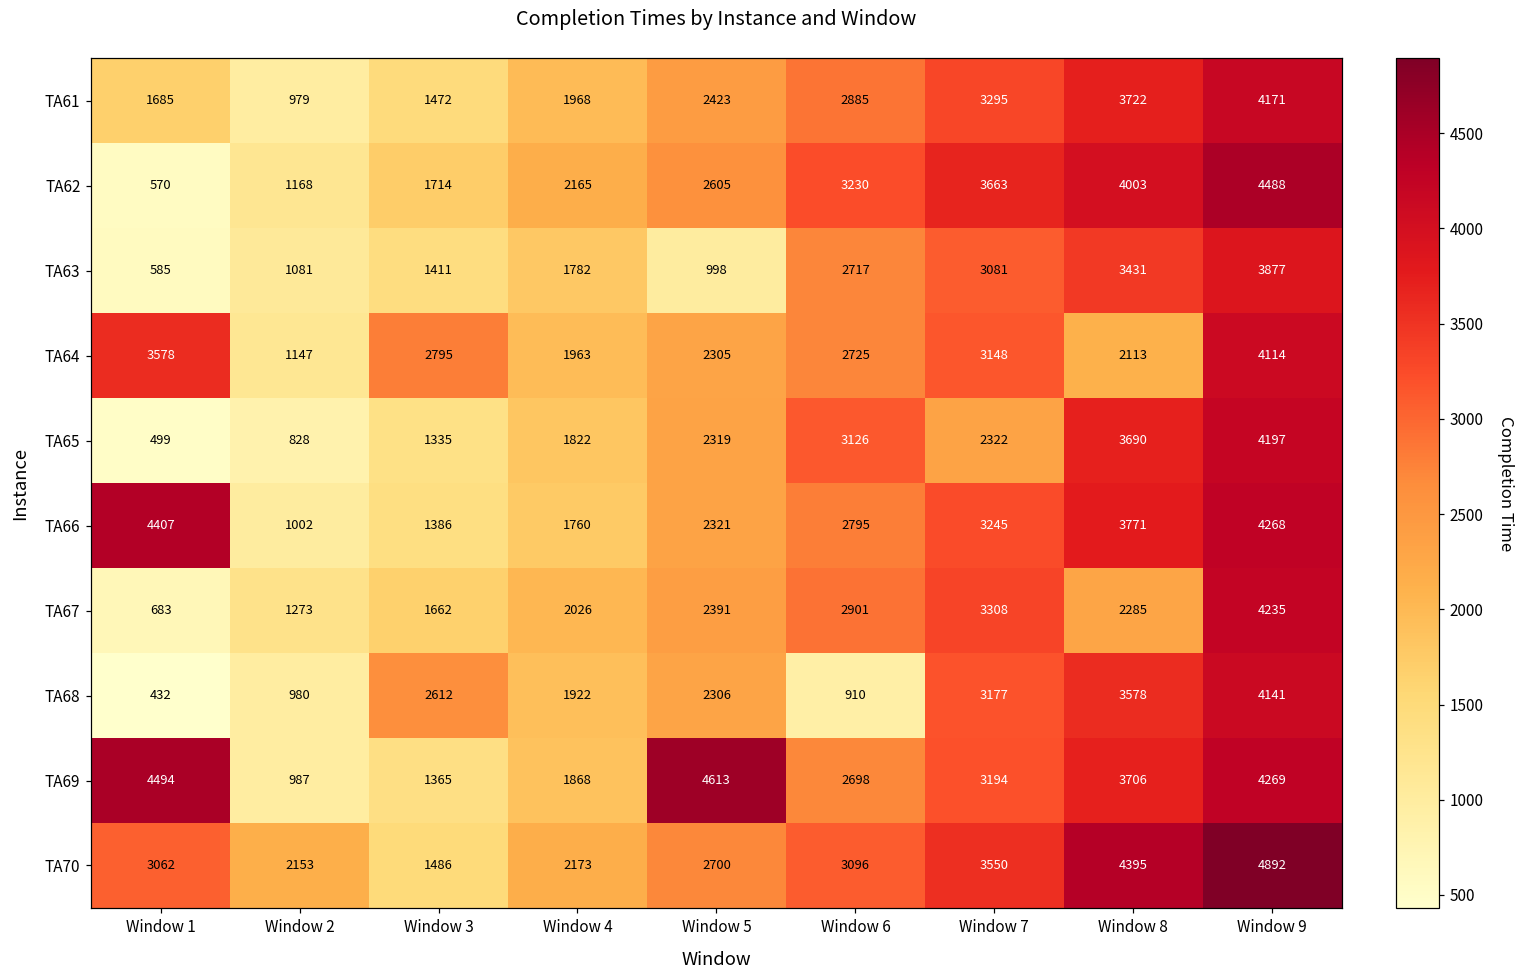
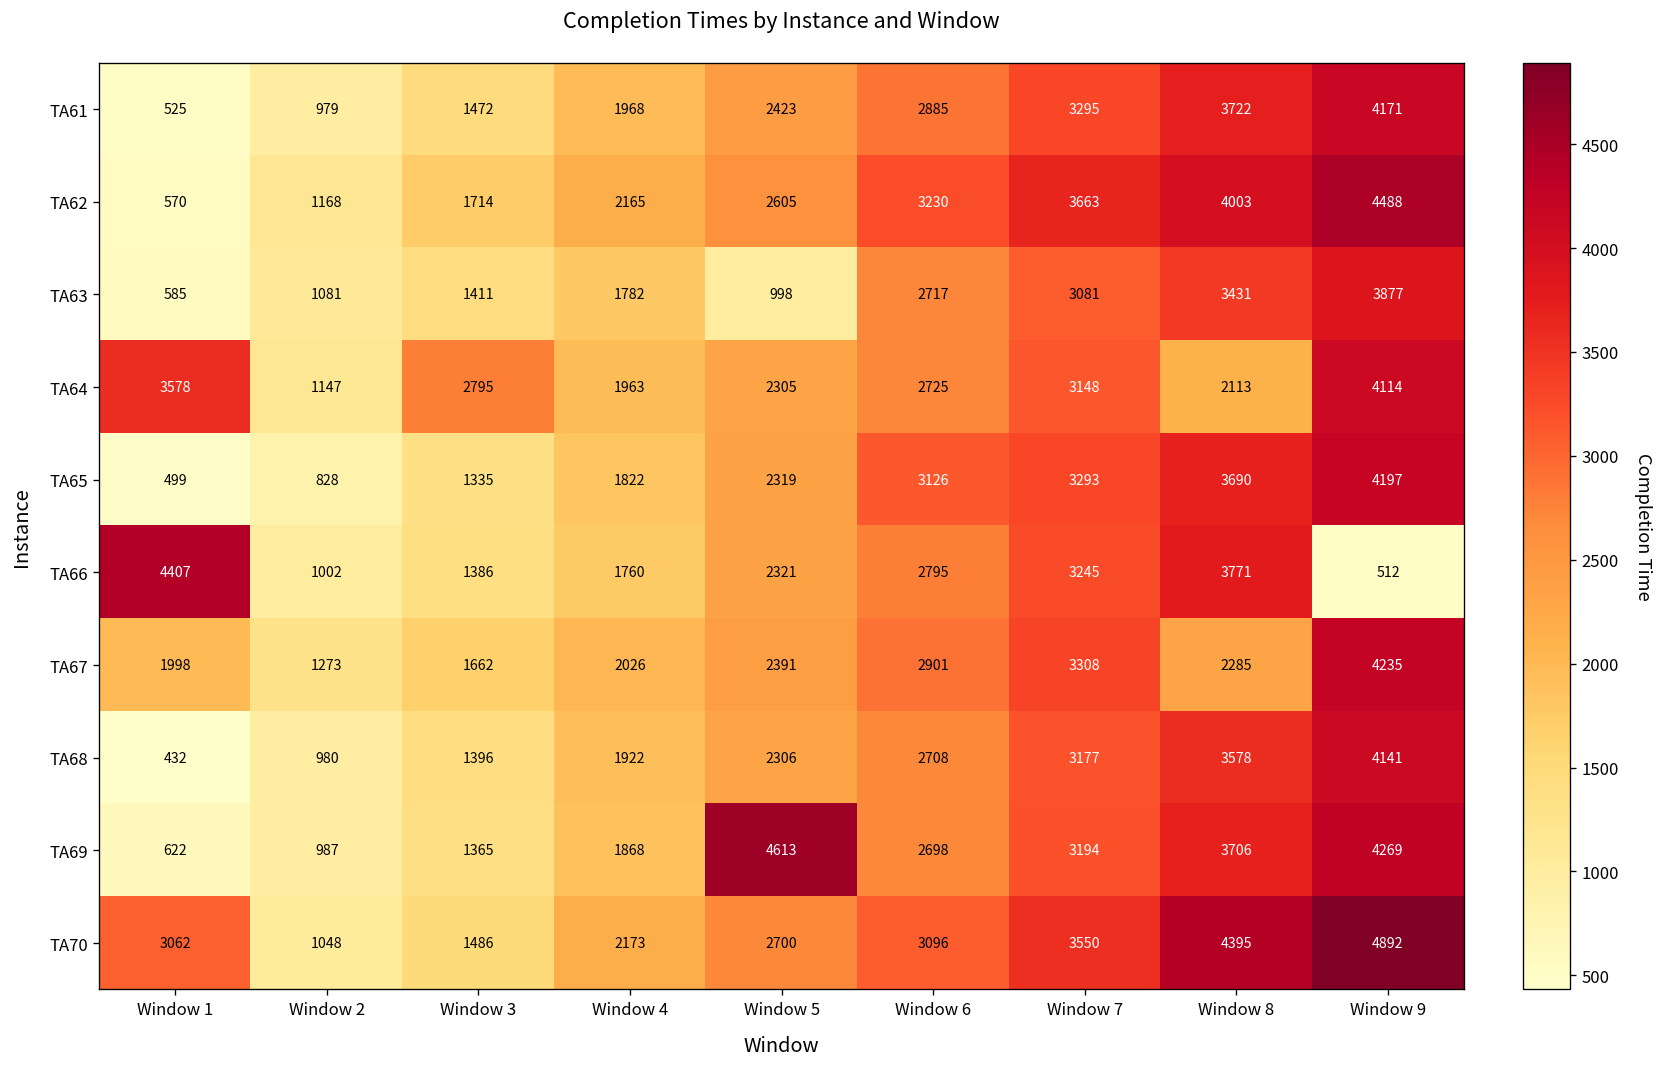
TA61, Window 1: 1685 -> 525
TA65, Window 7: 2322 -> 3293
TA66, Window 9: 4268 -> 512
TA67, Window 1: 683 -> 1998
TA68, Window 3: 2612 -> 1396
TA68, Window 6: 910 -> 2708
TA69, Window 1: 4494 -> 622
TA70, Window 2: 2153 -> 1048
